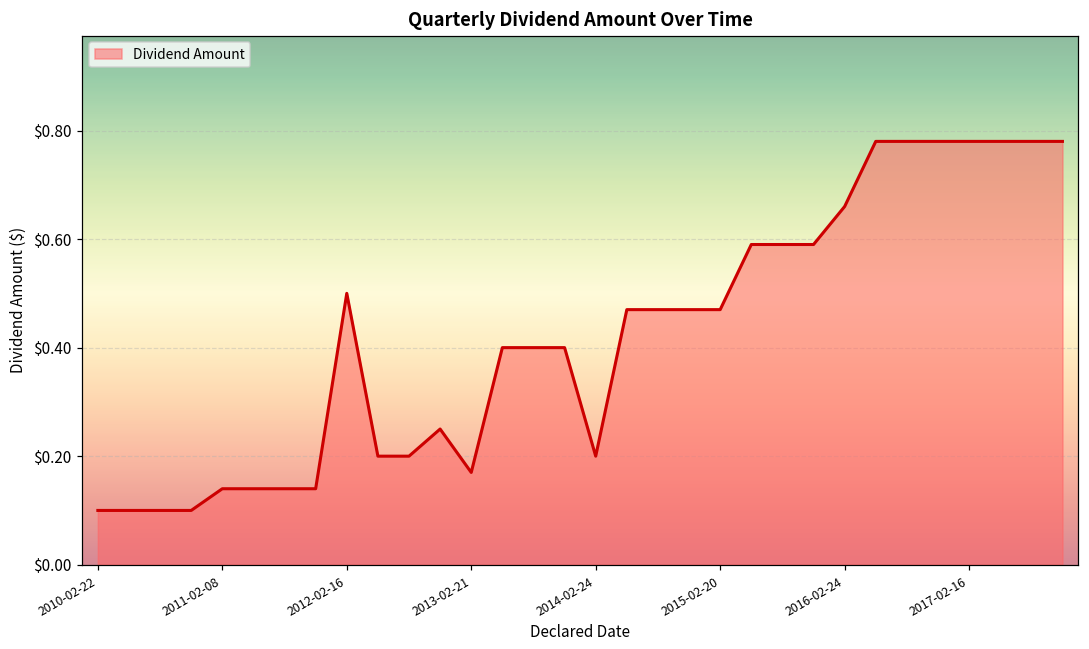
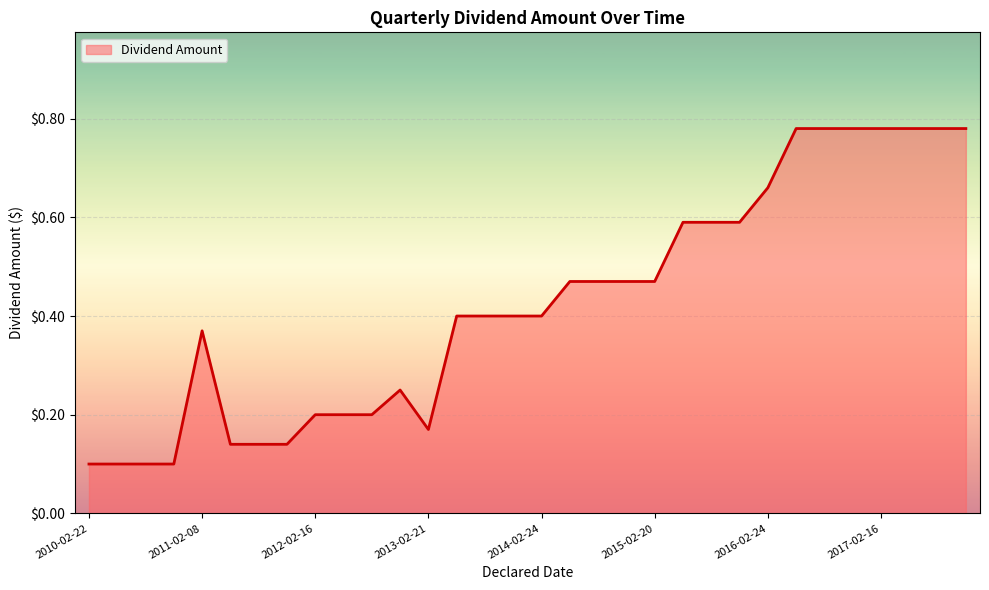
2011-02-08: $0.14 -> $0.37
2012-02-16: $0.5 -> $0.2
2014-02-24: $0.2 -> $0.4
